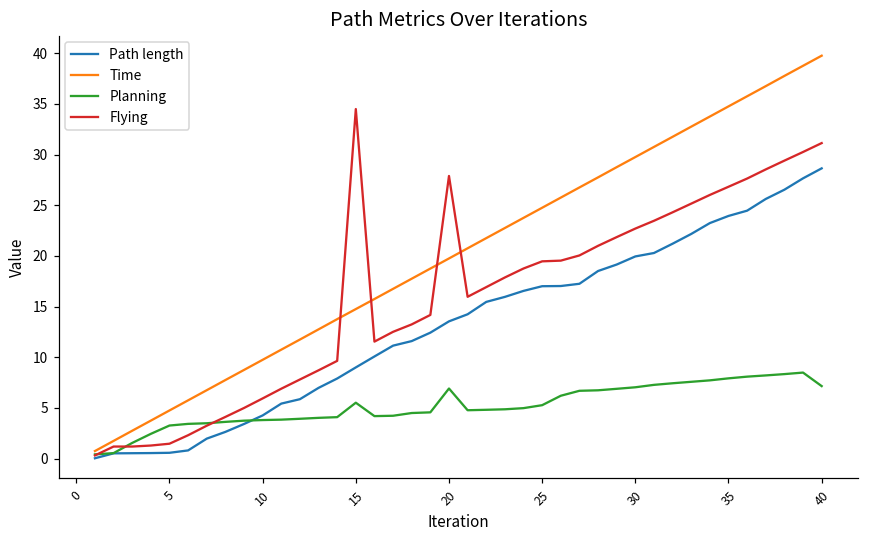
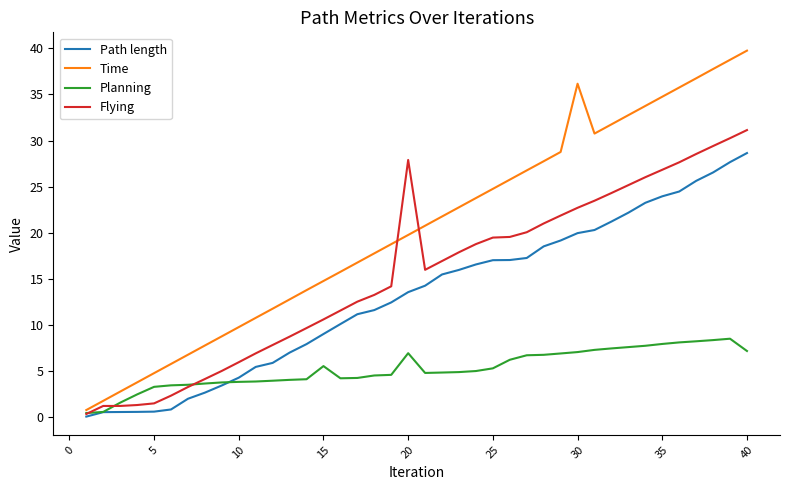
Flying, 15: 34 -> 11
Time, 30: 30 -> 36
